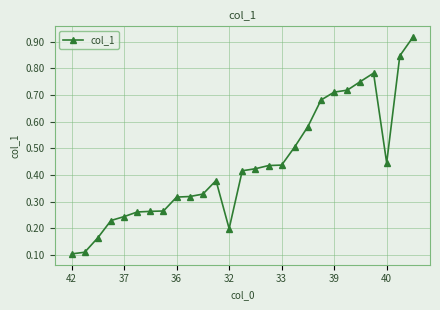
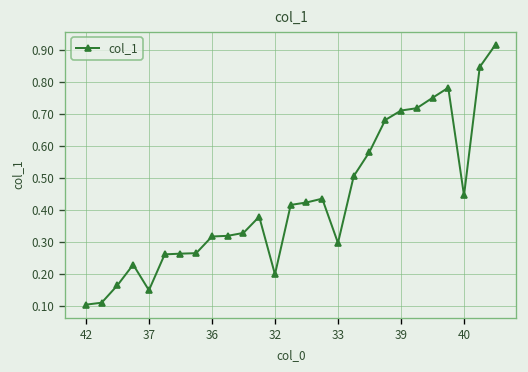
37: 0.24 -> 0.15
33: 0.44 -> 0.30
